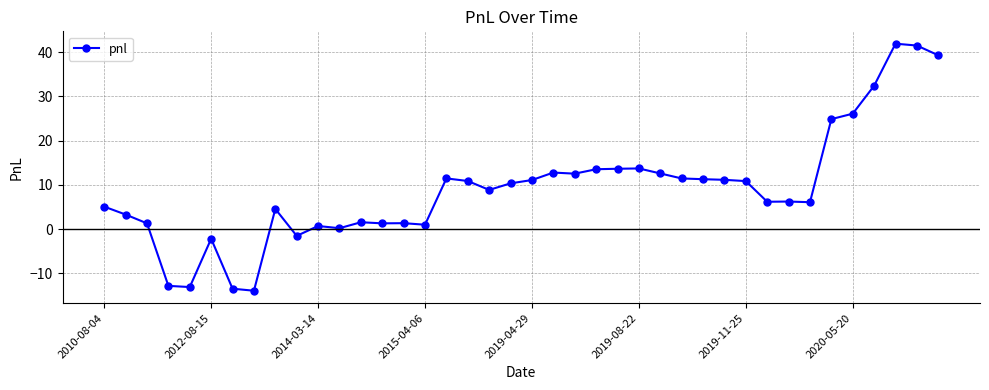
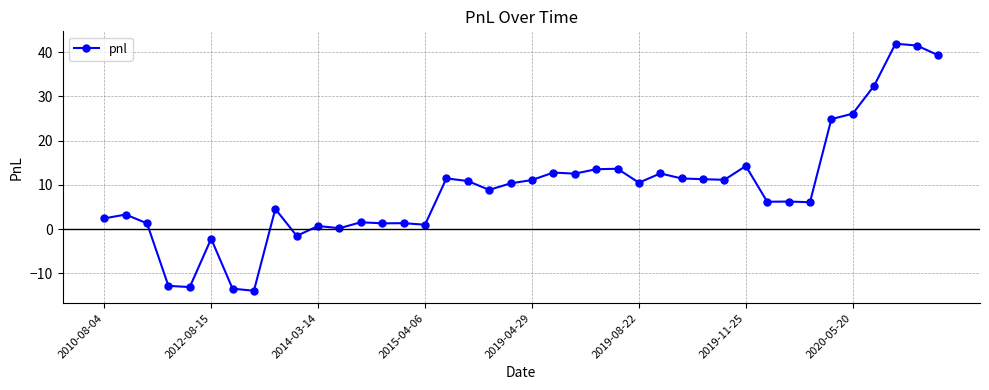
2010-08-04: 5 -> 2
2019-08-22: 14 -> 11
2019-11-25: 11 -> 14
